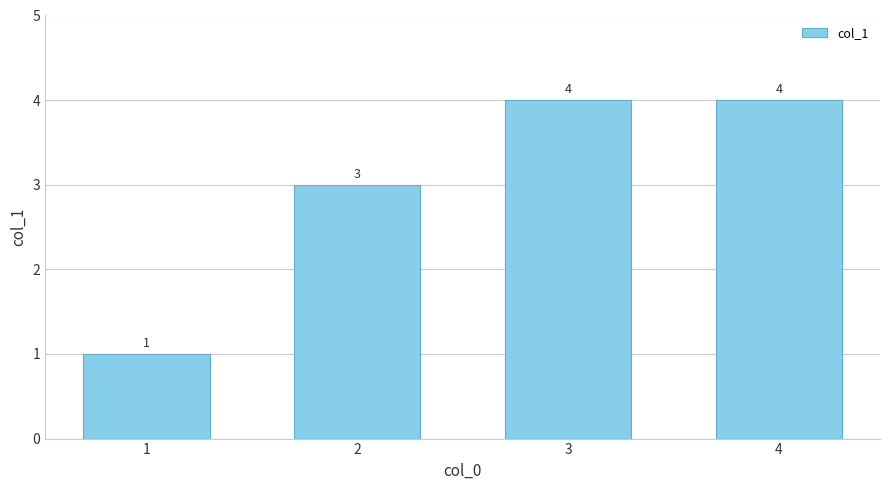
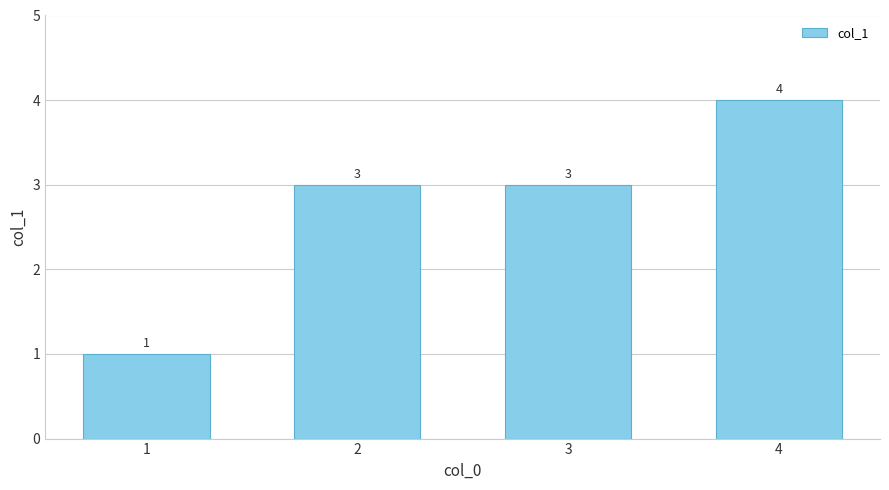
3: 4 -> 3
